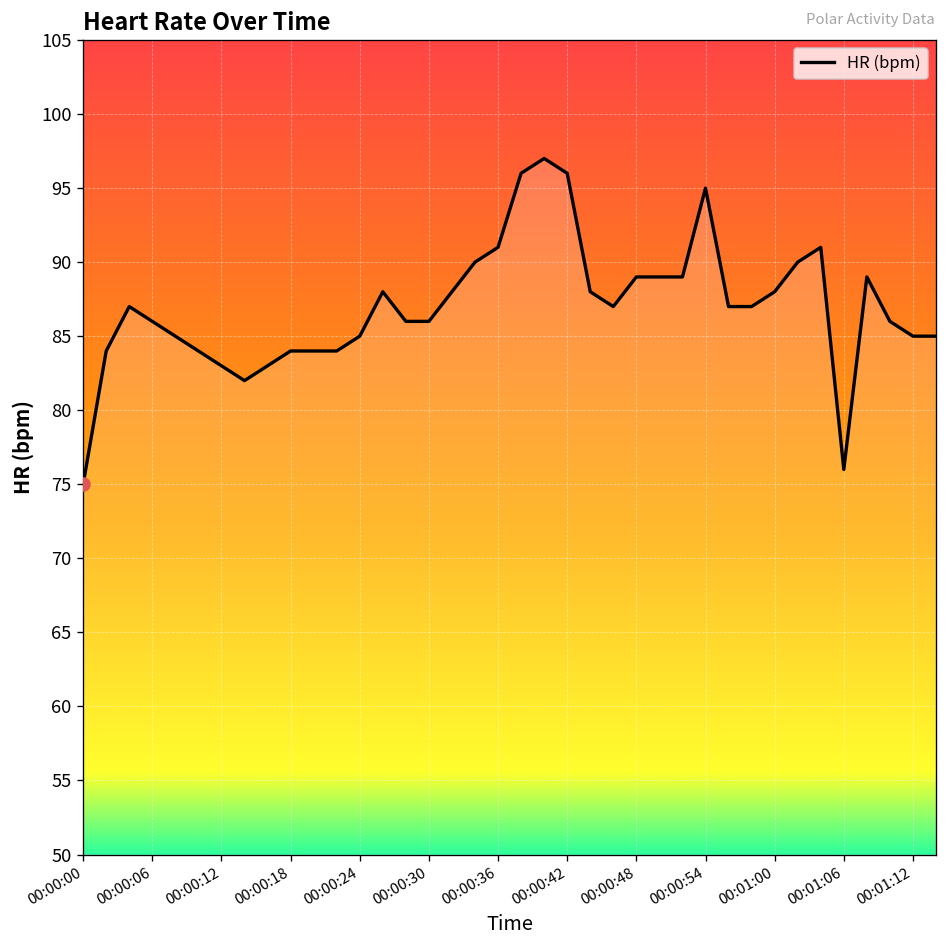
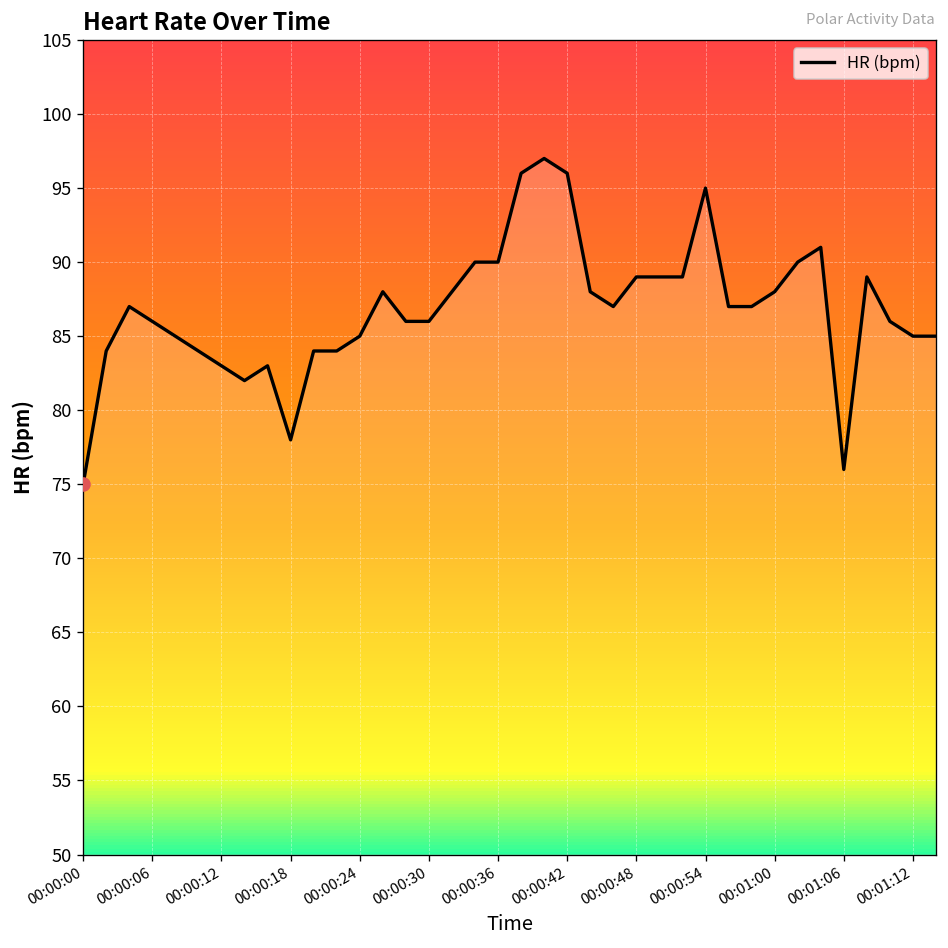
HR (bpm), 00:00:18: 84 -> 78
HR (bpm), 00:00:36: 91 -> 90
